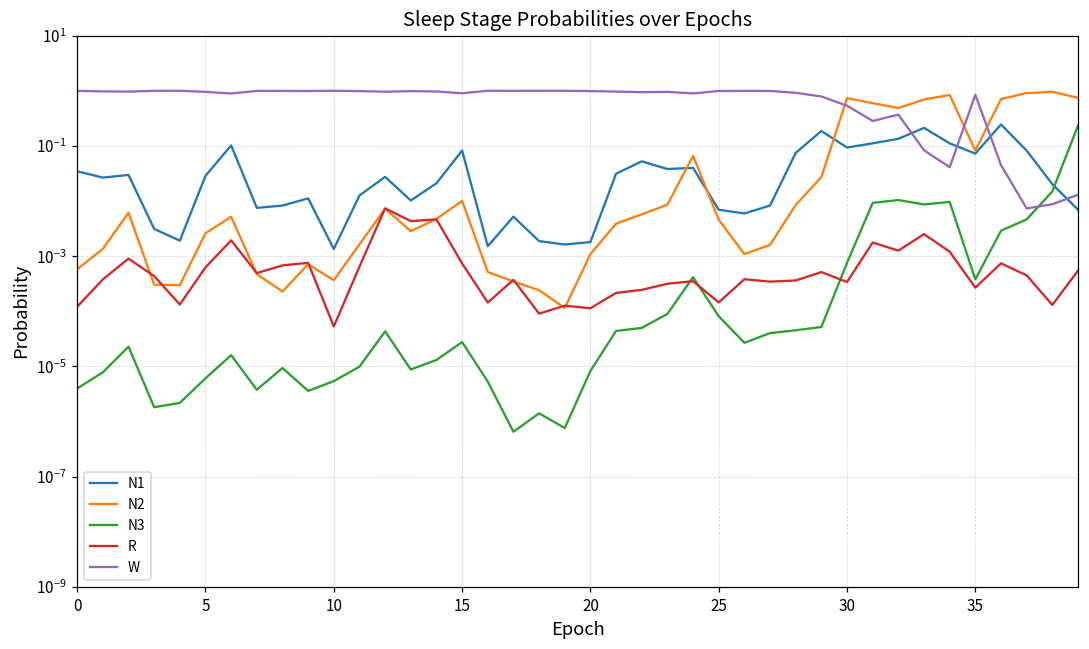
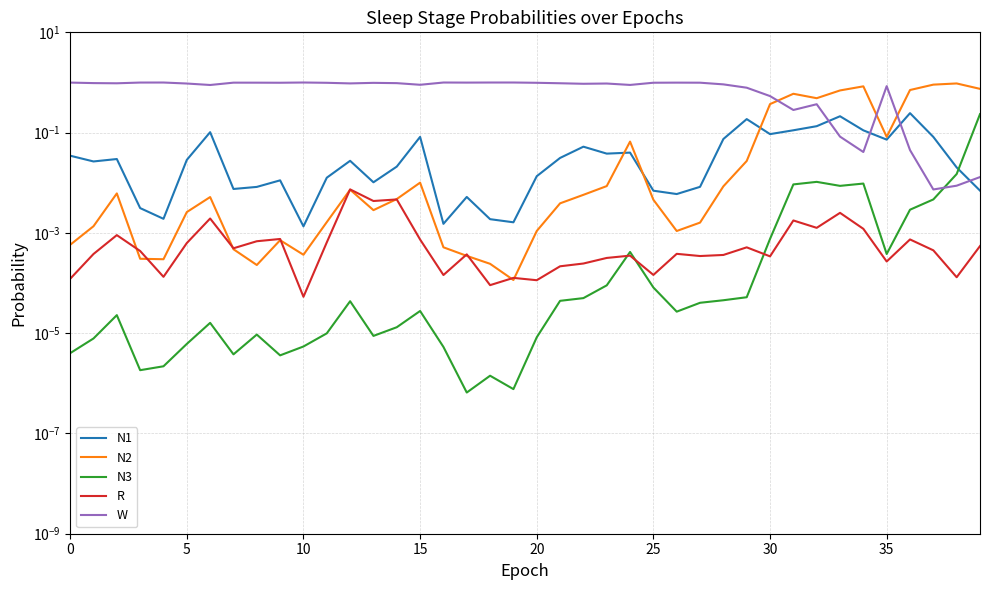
N1, 20: 0.0018 -> 0.014
N2, 30: 0.7 -> 0.4
